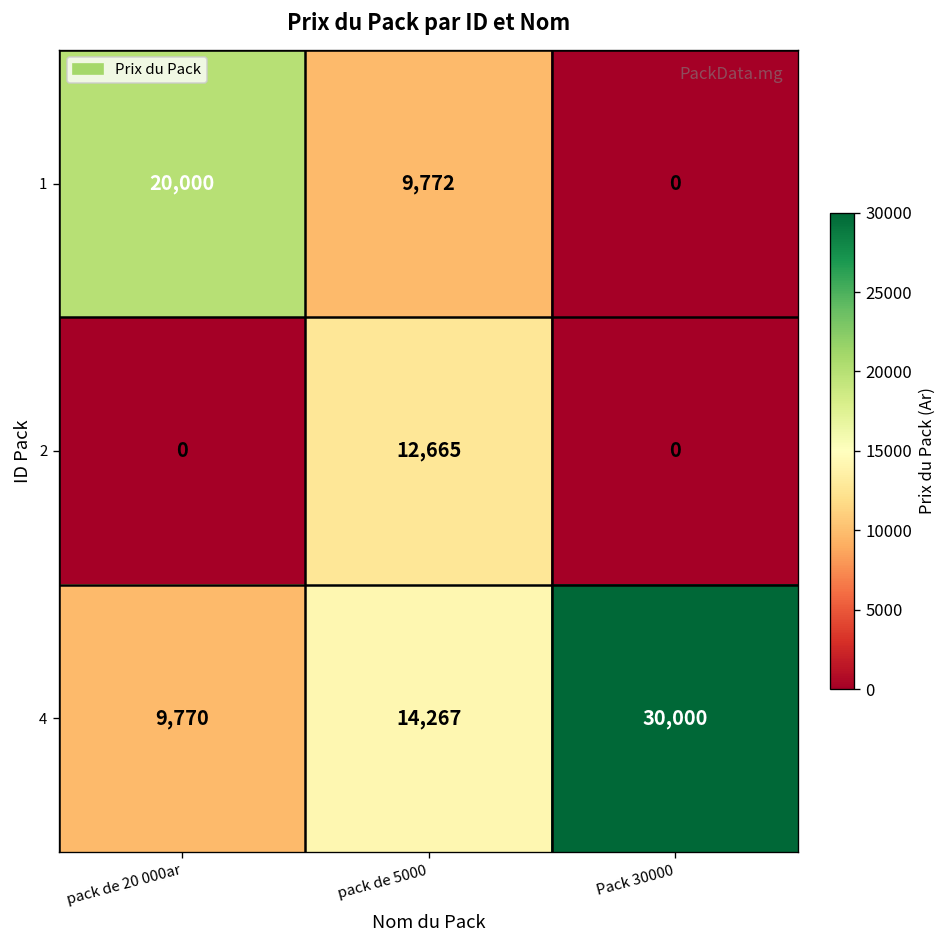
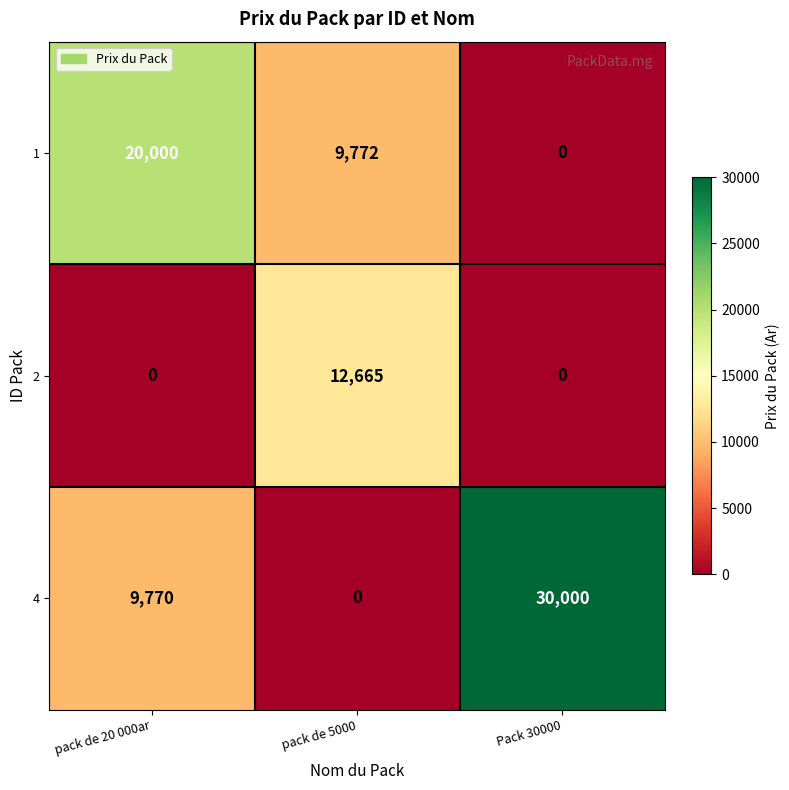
4, pack de 5000: 14,267 -> 0
